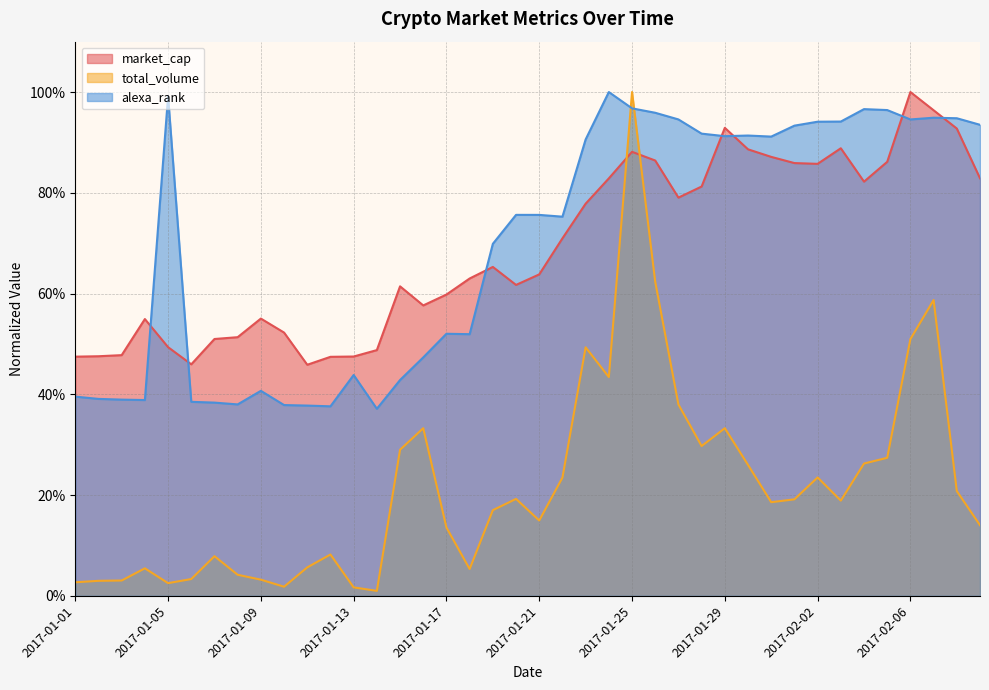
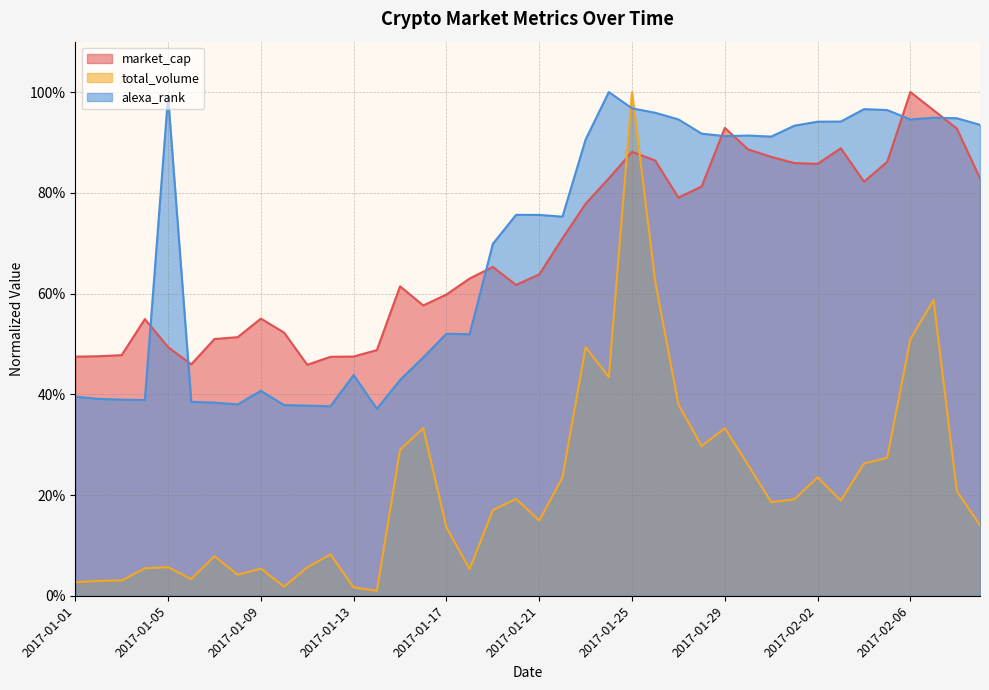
total_volume, 2017-01-05: 3% -> 6%
total_volume, 2017-01-09: 3% -> 5%
